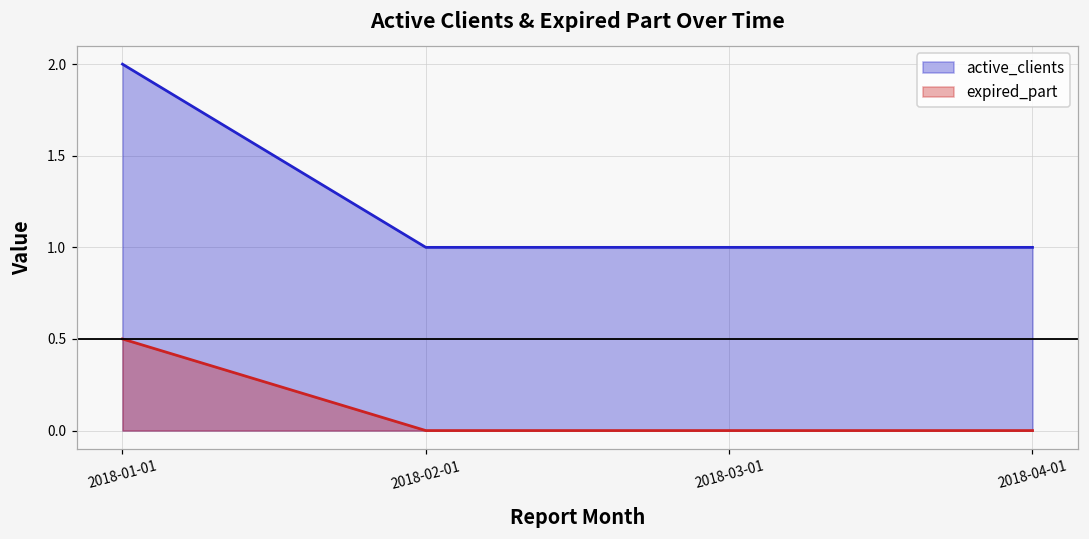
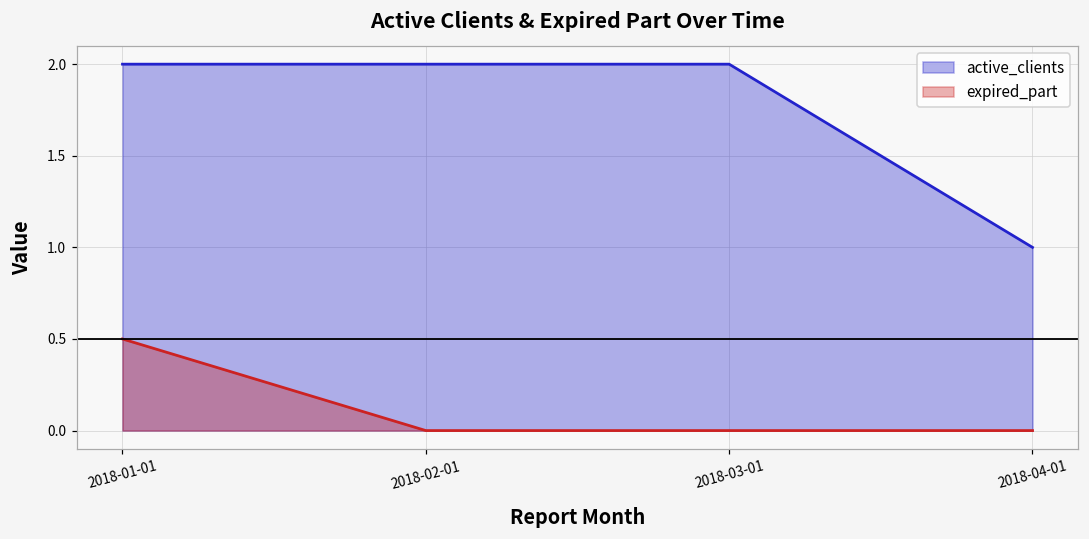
active_clients, 2018-02-01: 1 -> 2
active_clients, 2018-03-01: 1 -> 2
